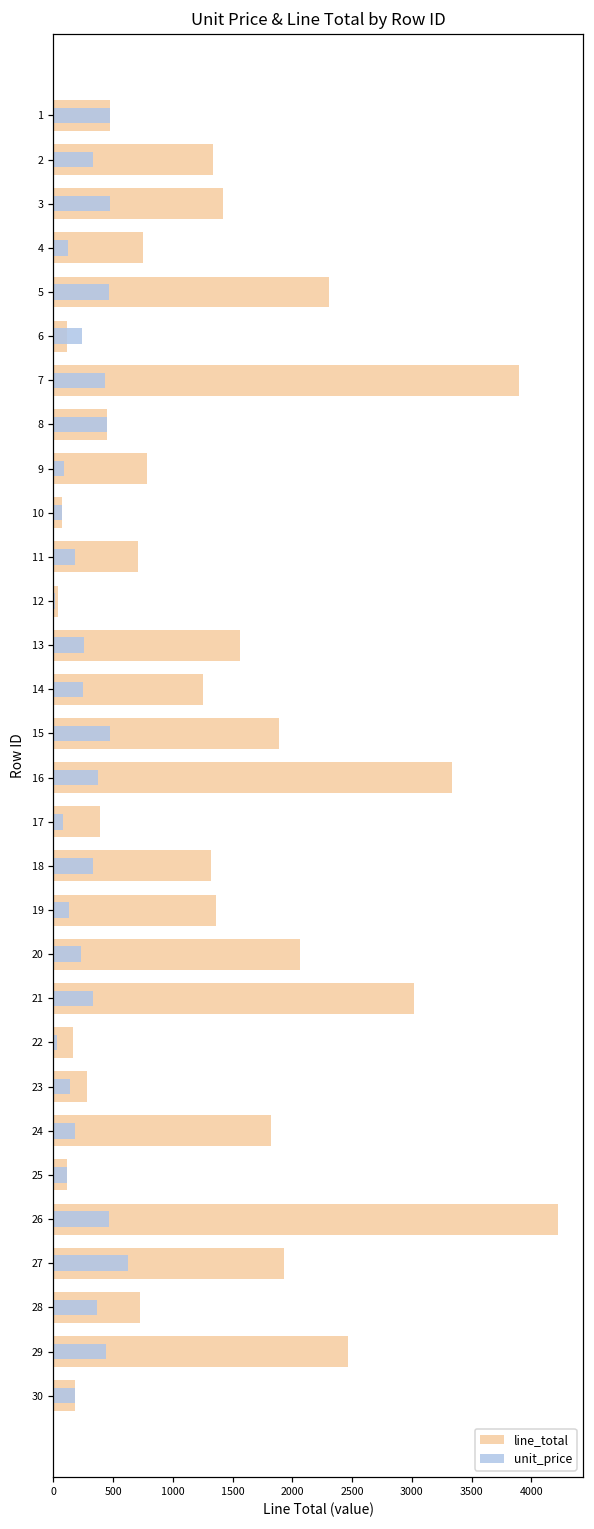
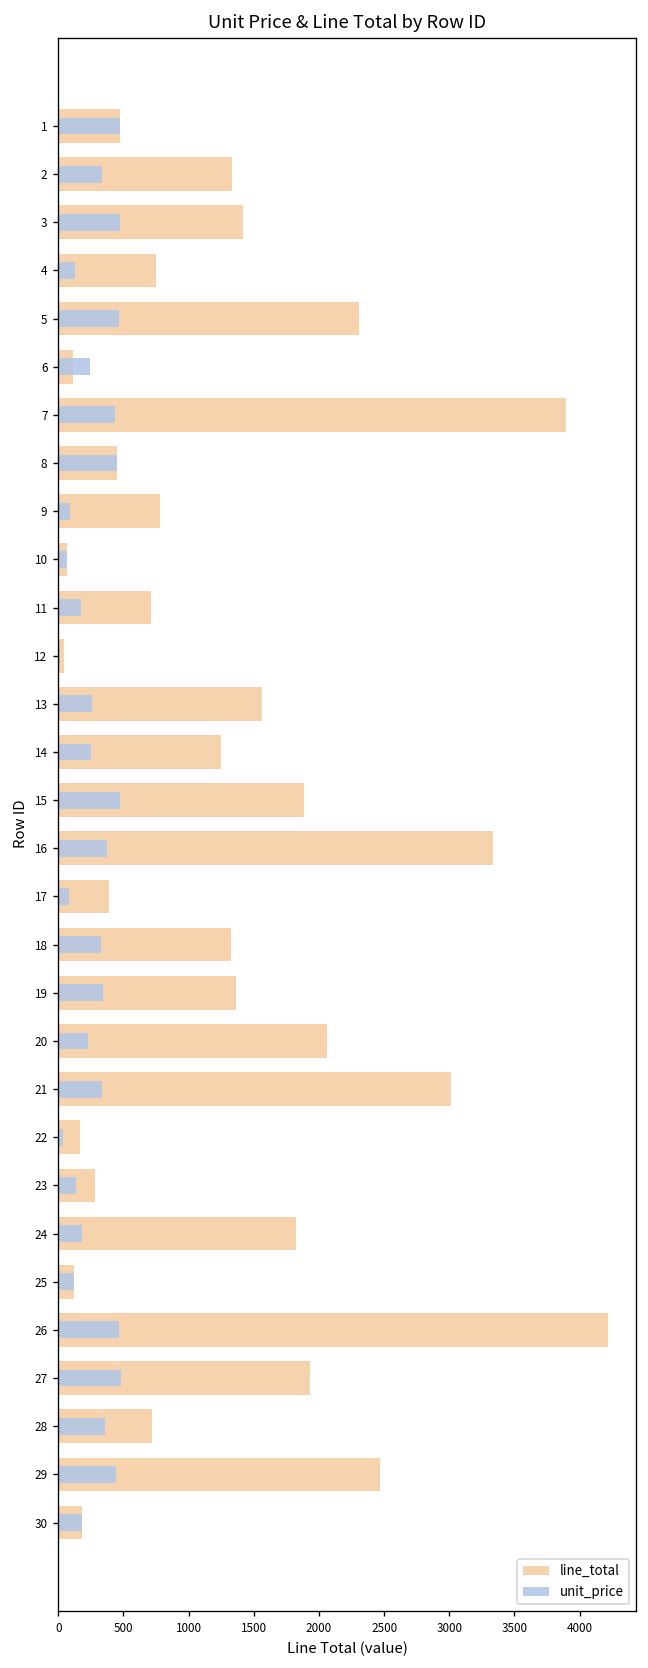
unit_price, 19: 130 -> 340
unit_price, 27: 620 -> 480
